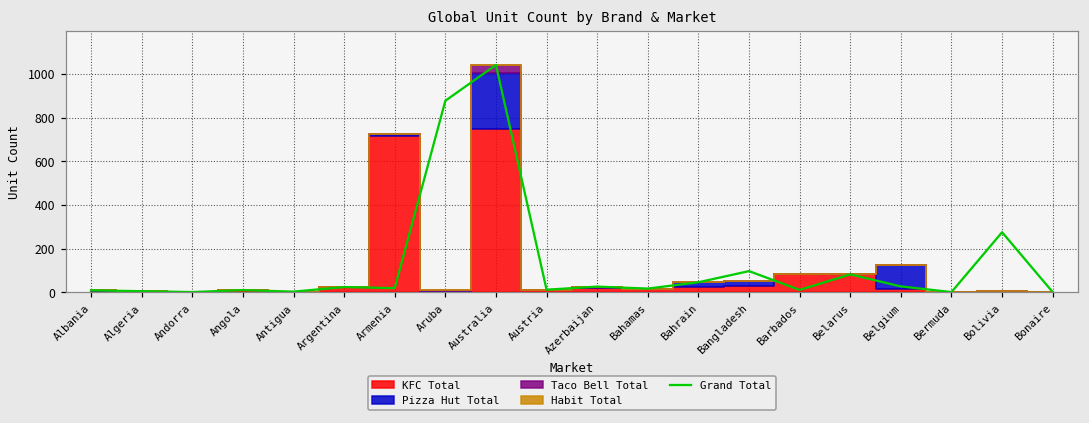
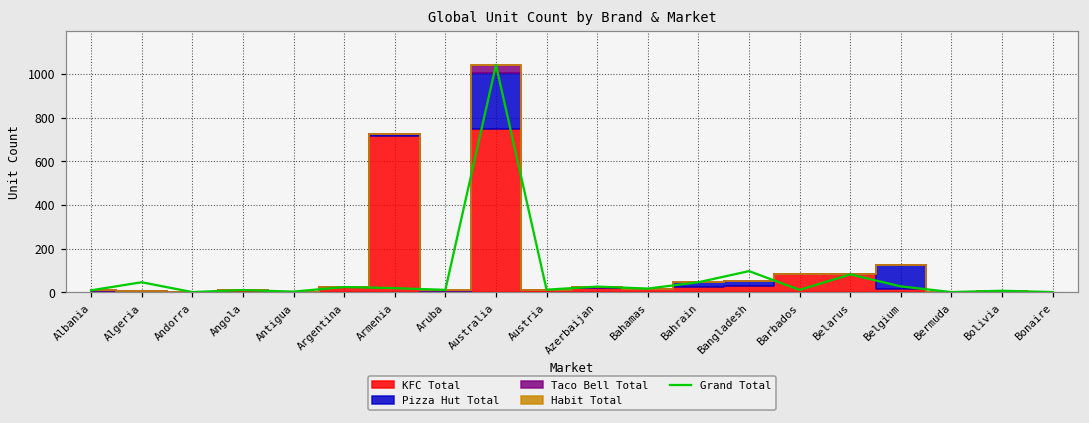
Grand Total, Algeria: 10 -> 50
Grand Total, Aruba: 880 -> 10
Grand Total, Bolivia: 280 -> 10
